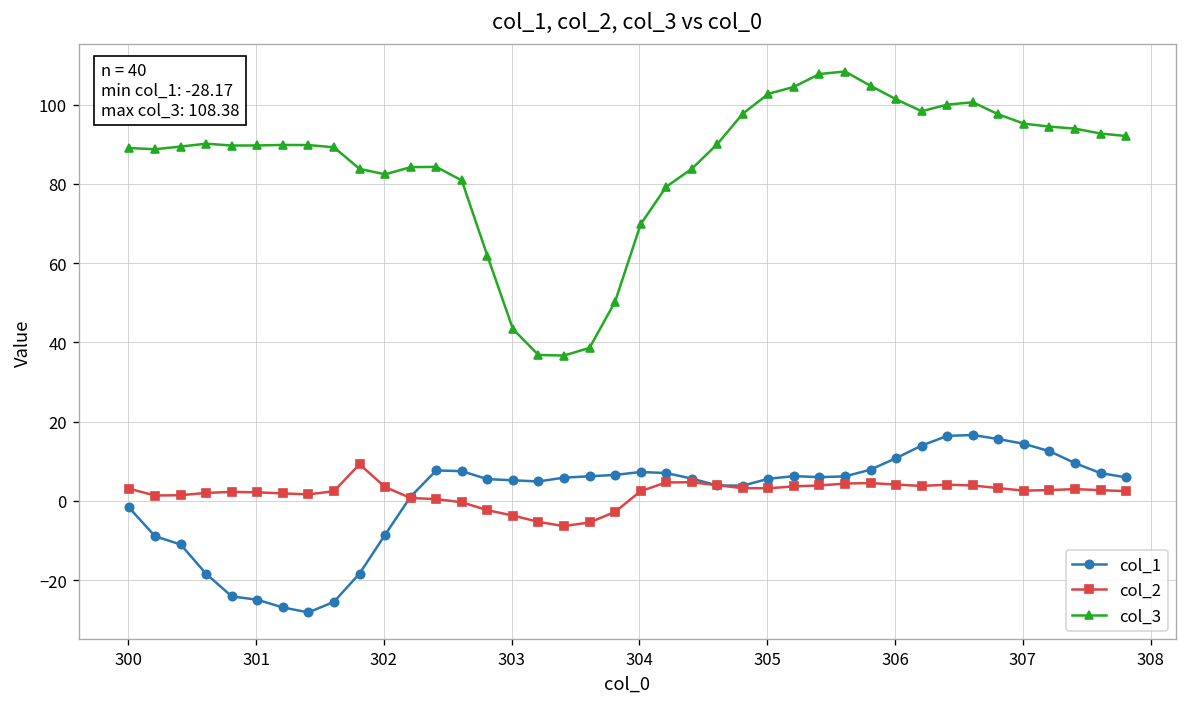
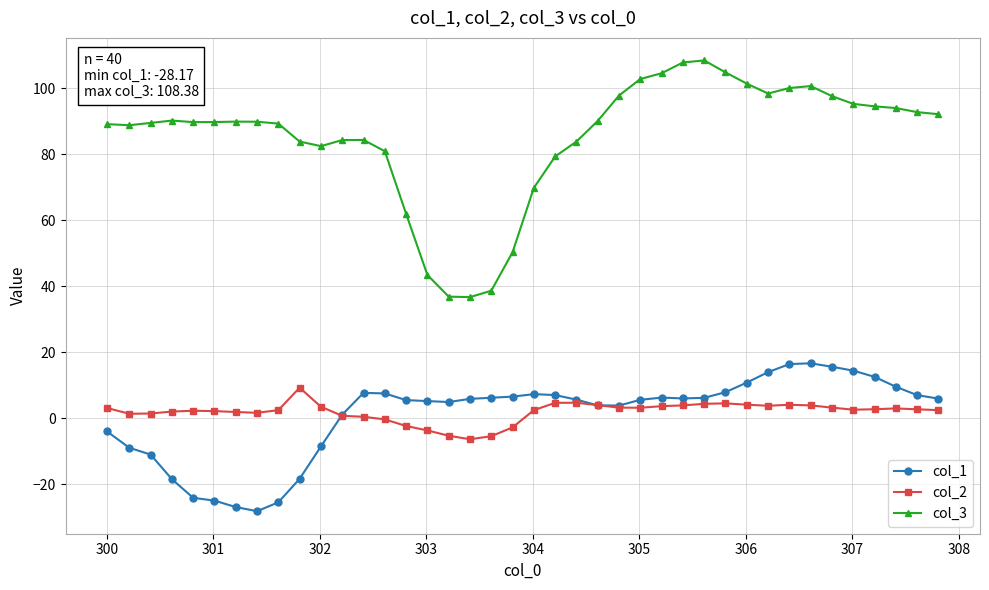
col_1, 300: -2 -> -4
